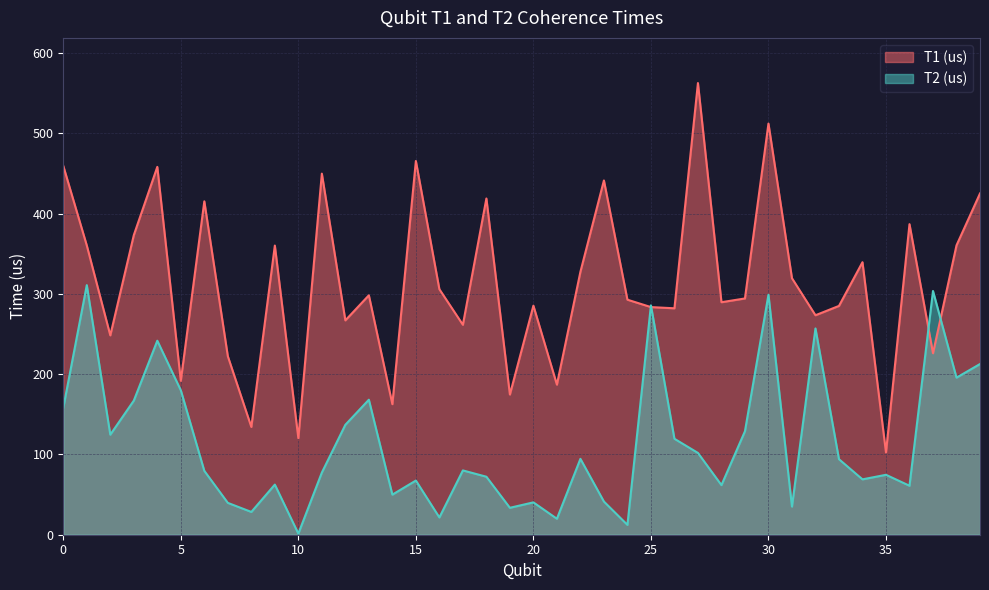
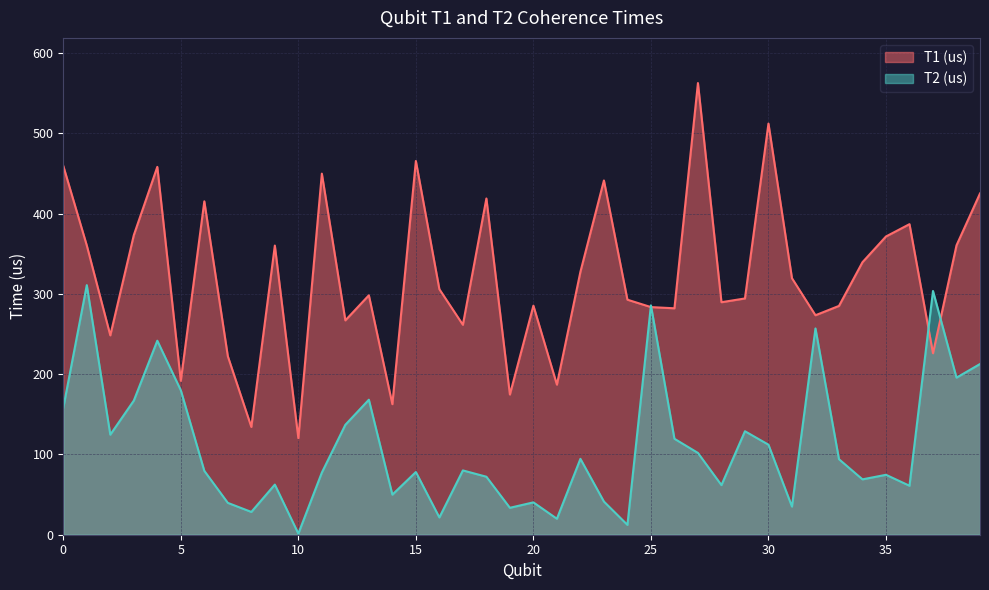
T2 (us), 15: 70 -> 80
T2 (us), 30: 300 -> 110
T1 (us), 35: 100 -> 370
